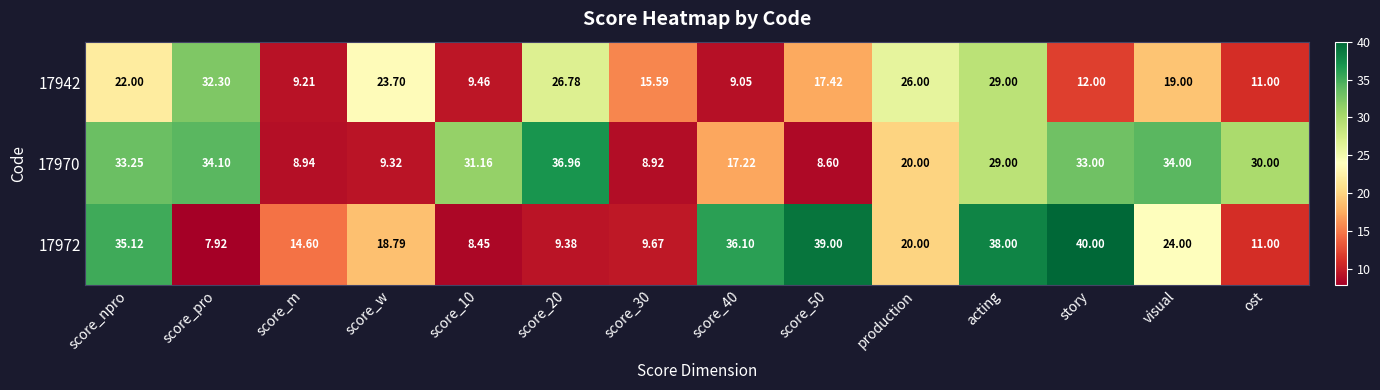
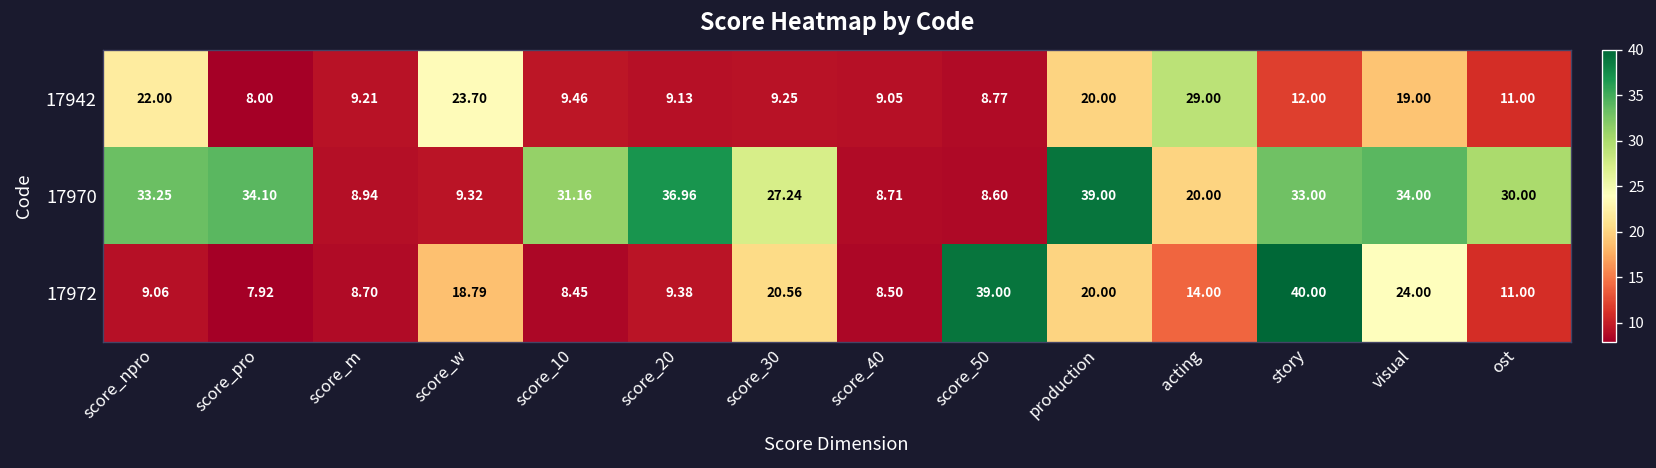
17942, score_pro: 32.30 -> 8.00
17942, score_20: 26.78 -> 9.13
17942, score_30: 15.59 -> 9.25
17942, score_50: 17.42 -> 8.77
17942, production: 26.00 -> 20.00
17970, score_30: 8.92 -> 27.24
17970, score_40: 17.22 -> 8.71
17970, production: 20.00 -> 39.00
17970, acting: 29.00 -> 20.00
17972, score_npro: 35.12 -> 9.06
17972, score_m: 14.60 -> 8.70
17972, score_30: 9.67 -> 20.56
17972, score_40: 36.10 -> 8.50
17972, acting: 38.00 -> 14.00
